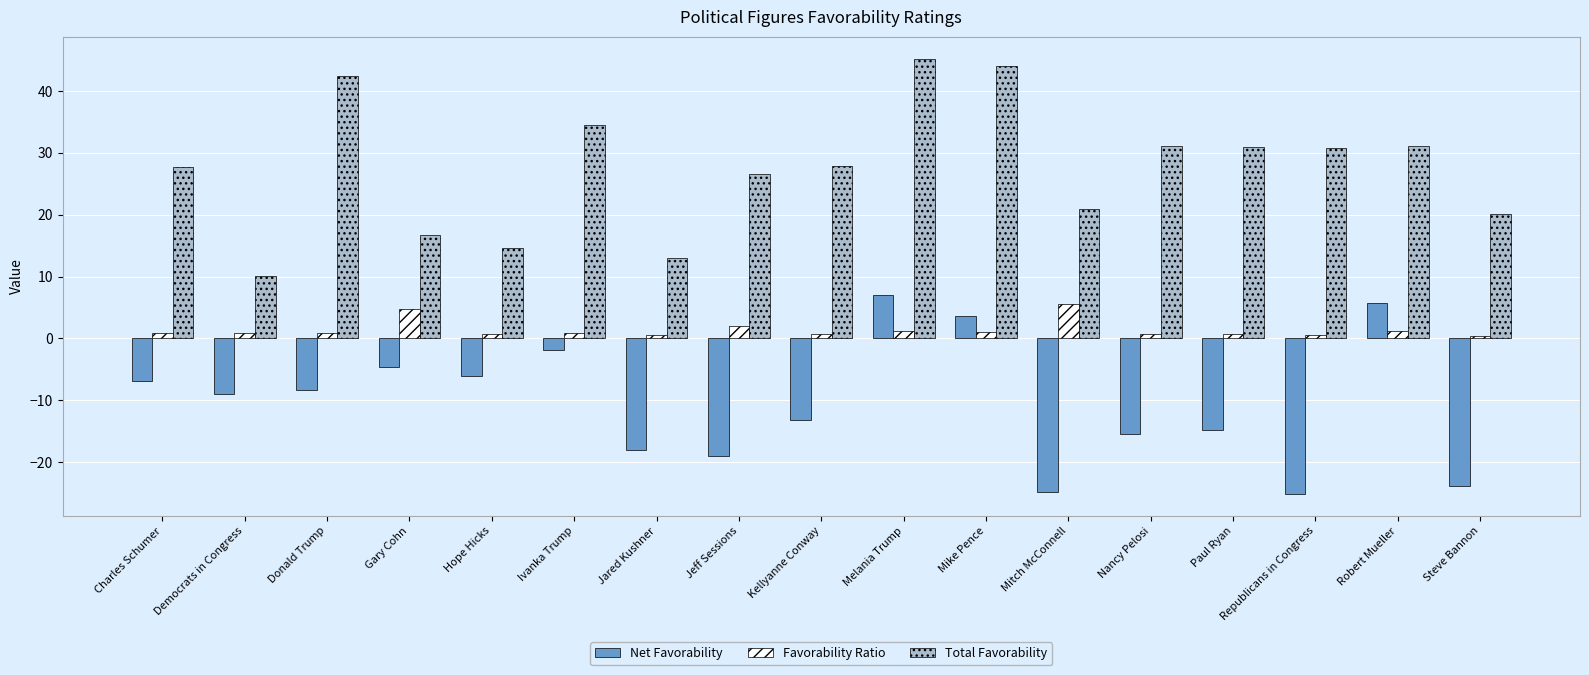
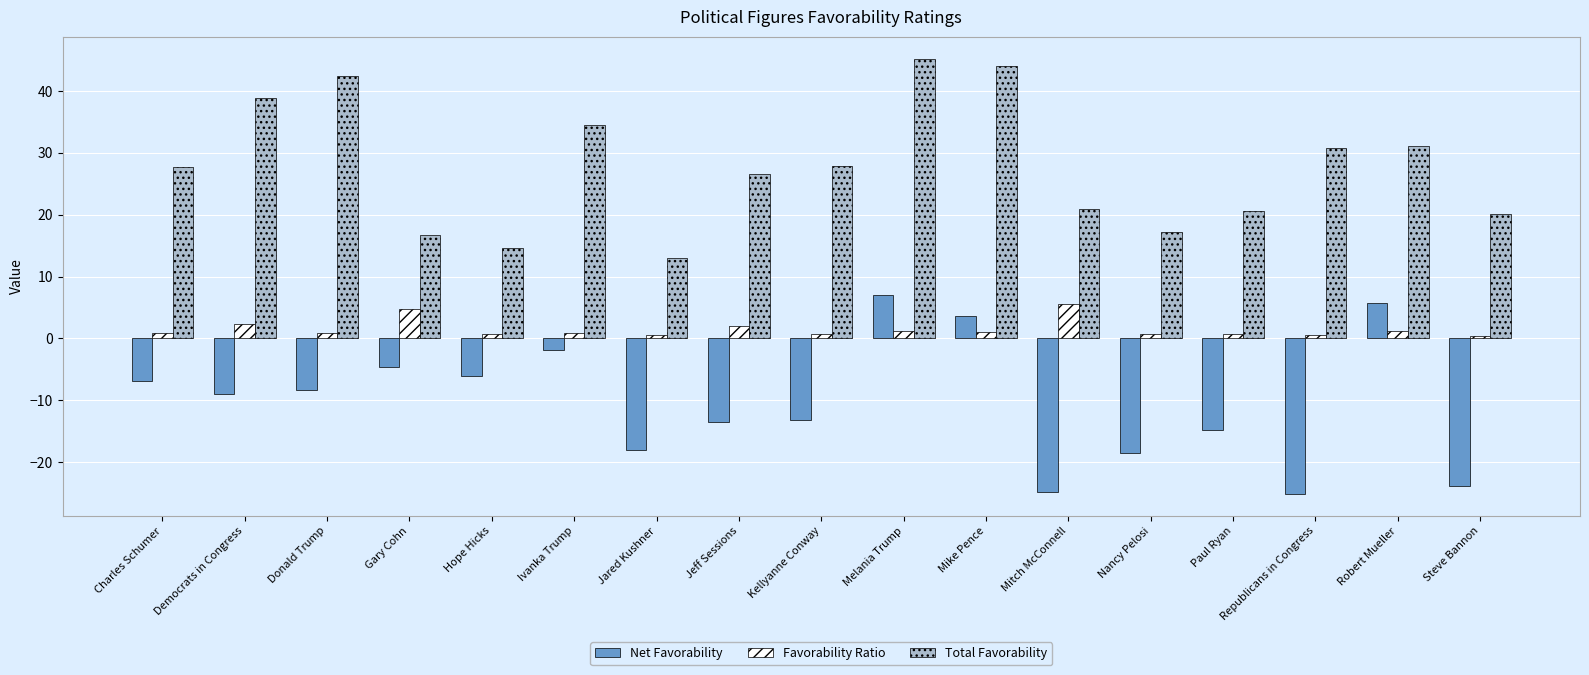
Favorability Ratio, Democrats in Congress: 1 -> 2
Total Favorability, Democrats in Congress: 10 -> 39
Net Favorability, Jeff Sessions: -19 -> -14
Net Favorability, Nancy Pelosi: -15 -> -19
Total Favorability, Nancy Pelosi: 31 -> 17
Total Favorability, Paul Ryan: 31 -> 21
